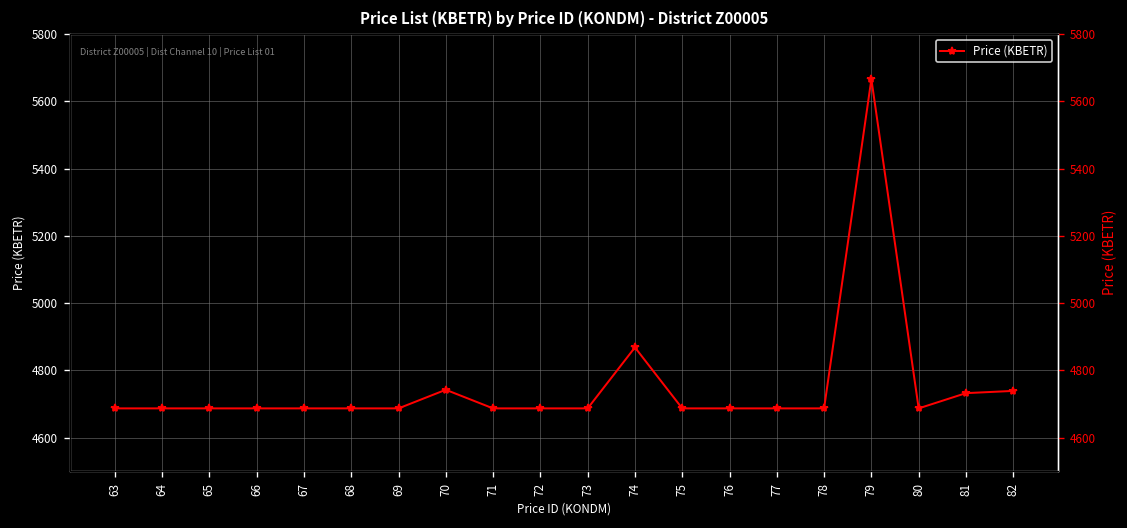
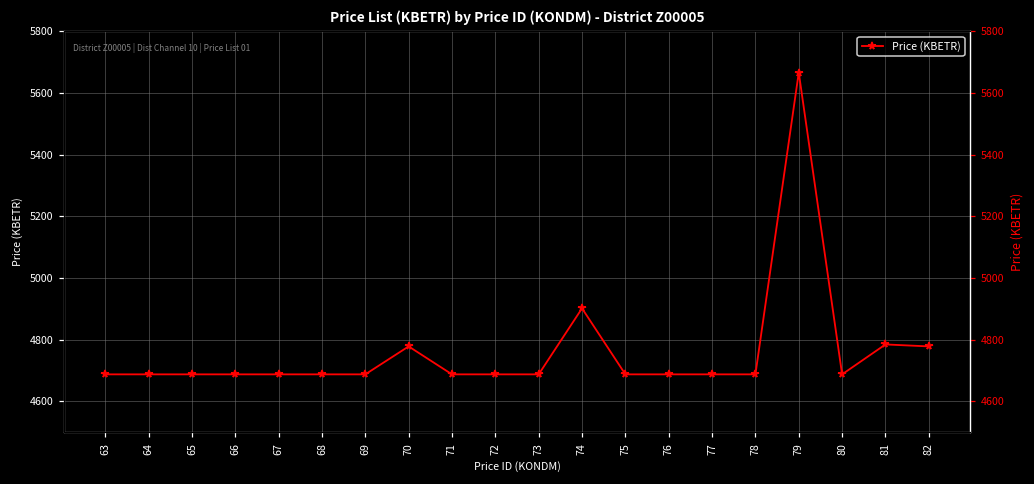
70: 4740 -> 4780
74: 4870 -> 4900
81: 4730 -> 4780
82: 4740 -> 4780
